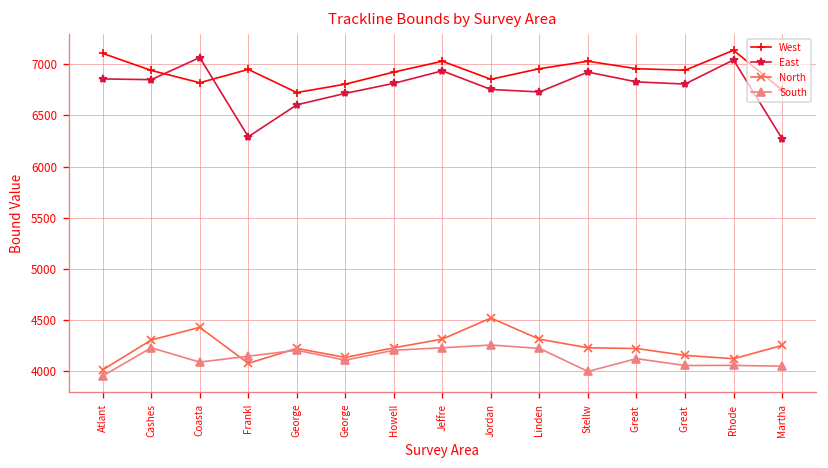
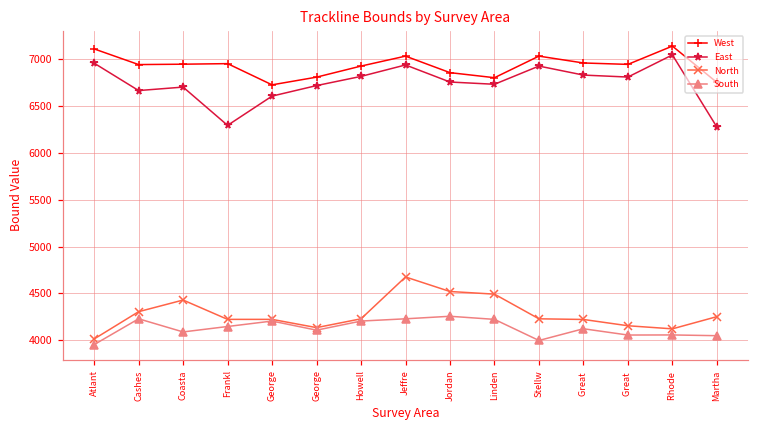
East, Atlant: 6900 -> 7000
East, Cashes: 6900 -> 6700
West, Coasta: 6800 -> 6900
East, Coasta: 7100 -> 6700
North, Frankl: 4100 -> 4200
North, Jeffre: 4300 -> 4700
West, Linden: 7000 -> 6800
North, Linden: 4300 -> 4500
